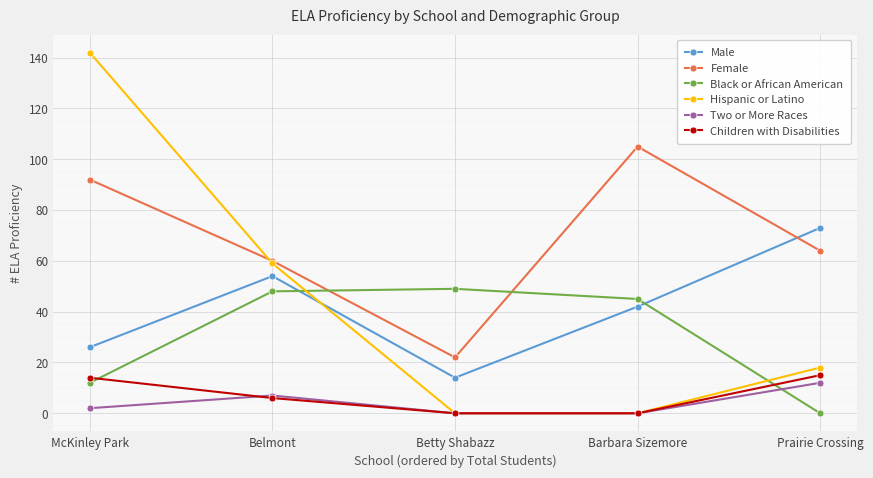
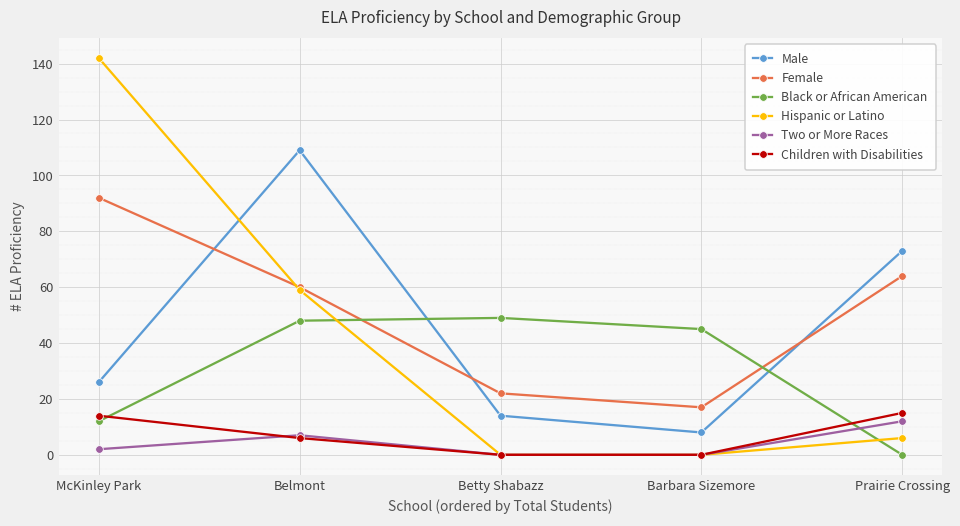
Male, Belmont: 54 -> 109
Male, Barbara Sizemore: 42 -> 8
Female, Barbara Sizemore: 105 -> 17
Hispanic or Latino, Prairie Crossing: 18 -> 6
